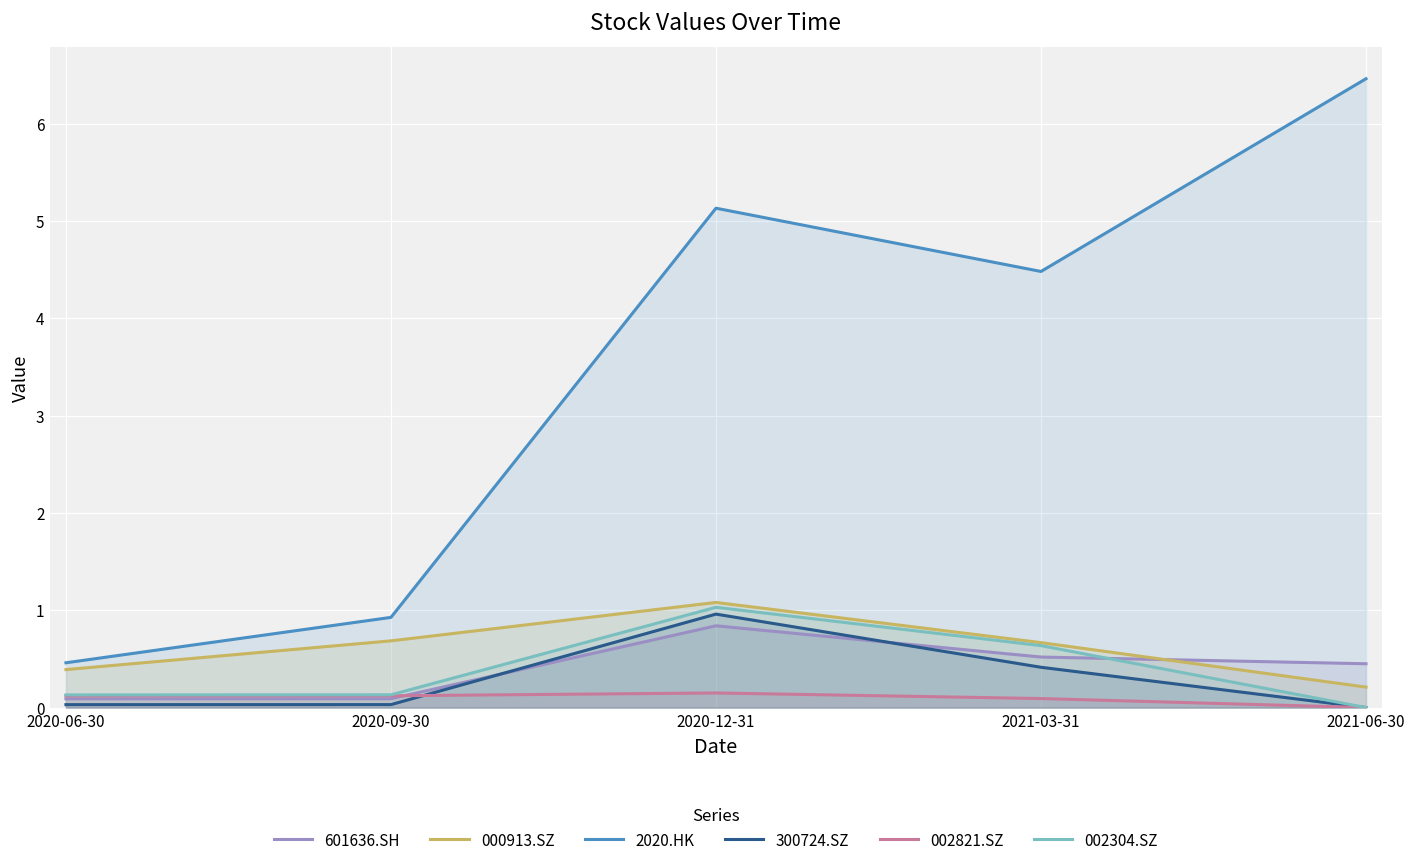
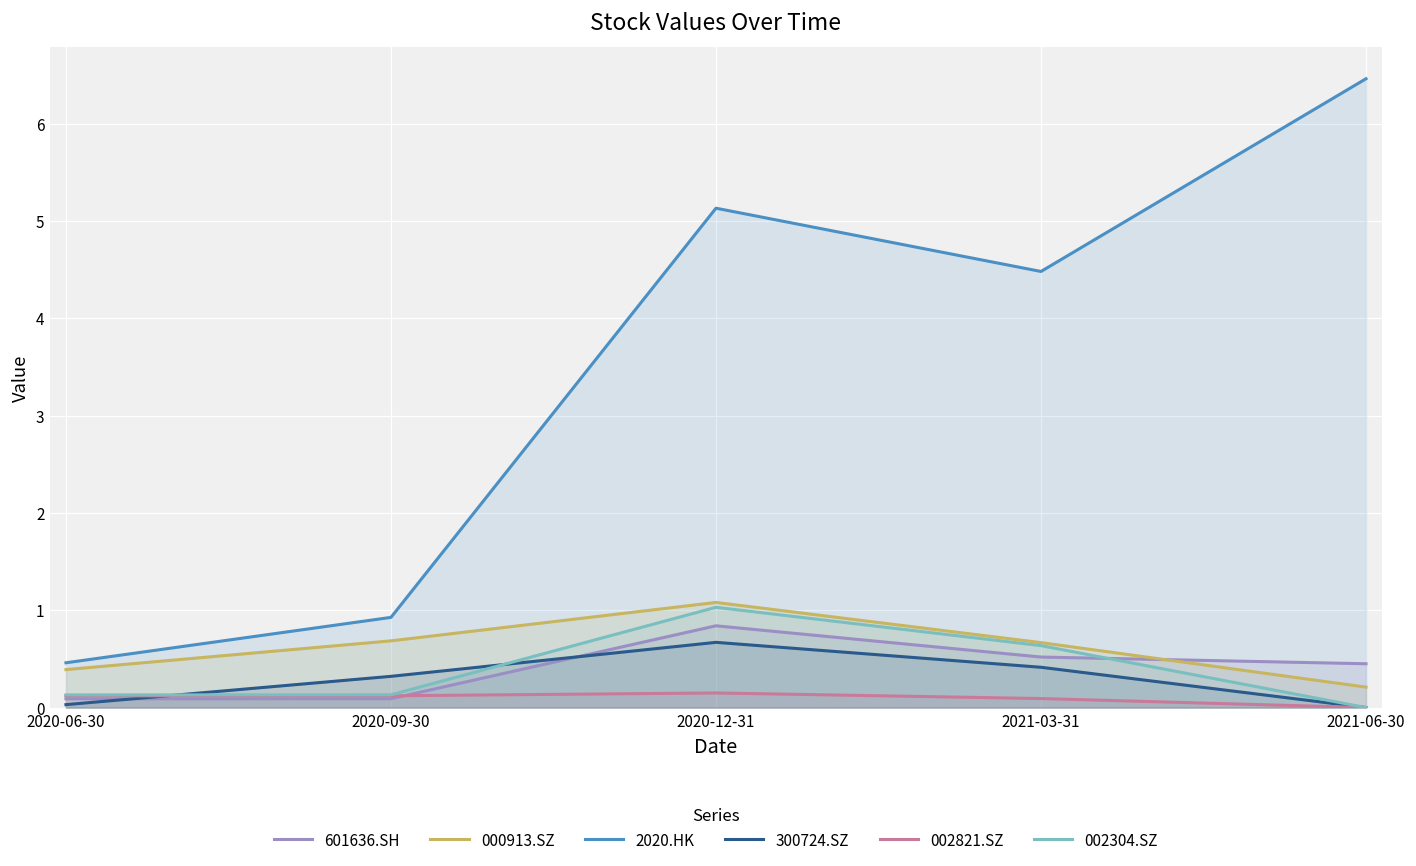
300724.SZ, 2020-09-30: 0.0 -> 0.3
300724.SZ, 2020-12-31: 1.0 -> 0.7
